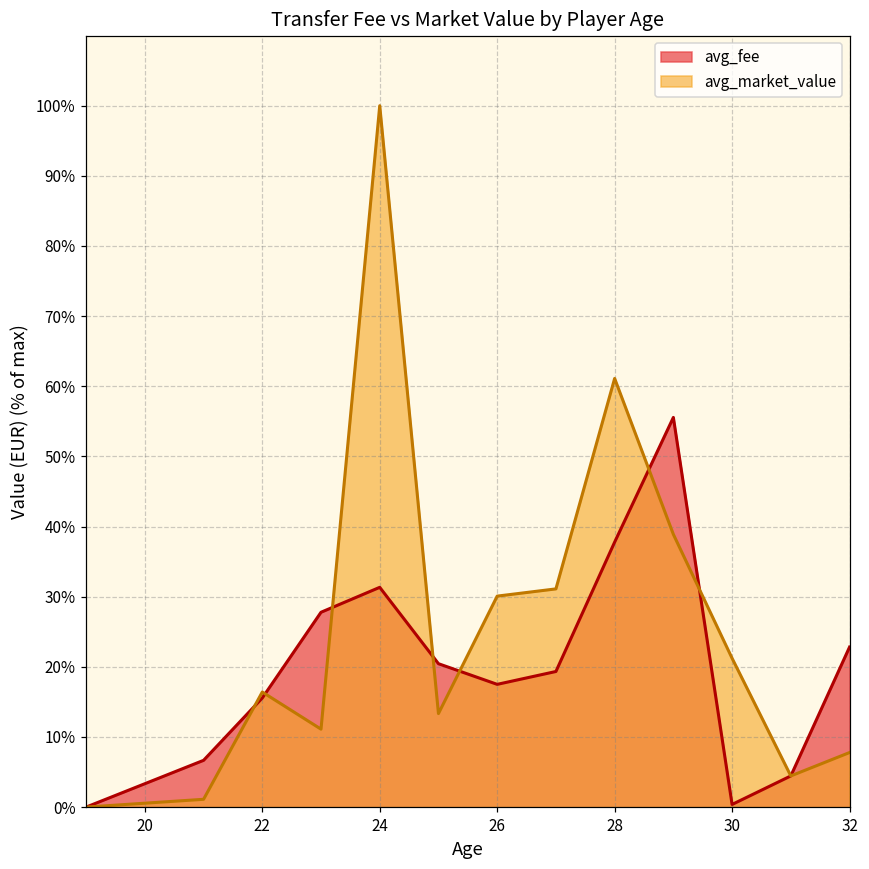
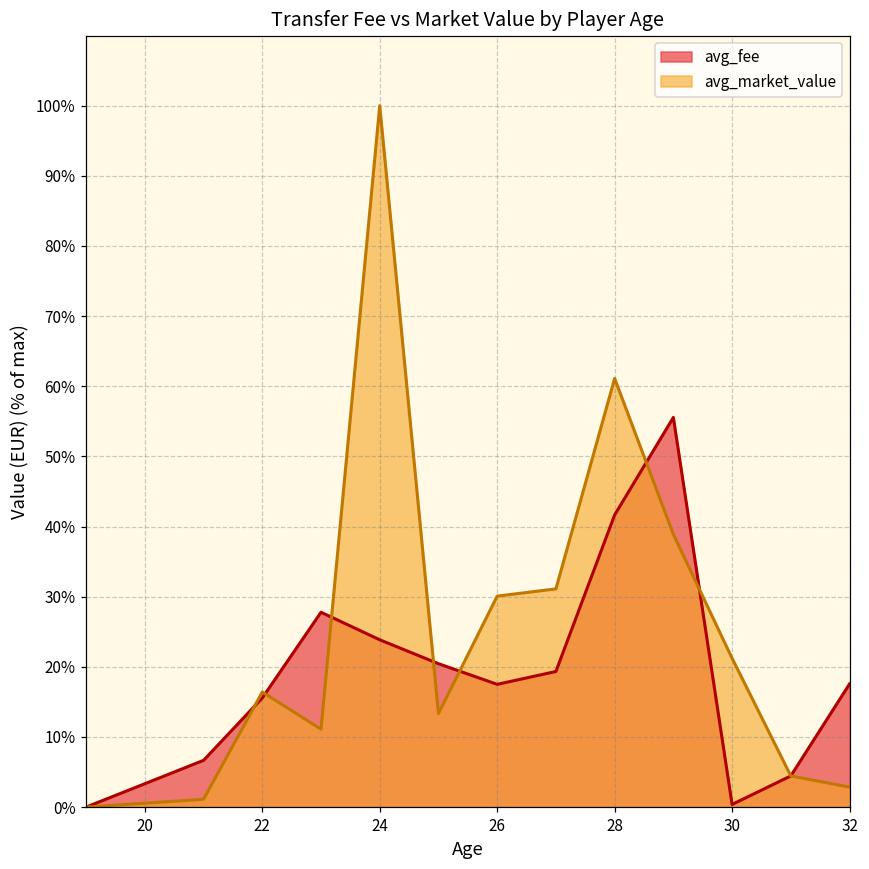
avg_fee, 24: 31% -> 24%
avg_fee, 28: 38% -> 42%
avg_fee, 32: 23% -> 18%
avg_market_value, 32: 8% -> 3%
